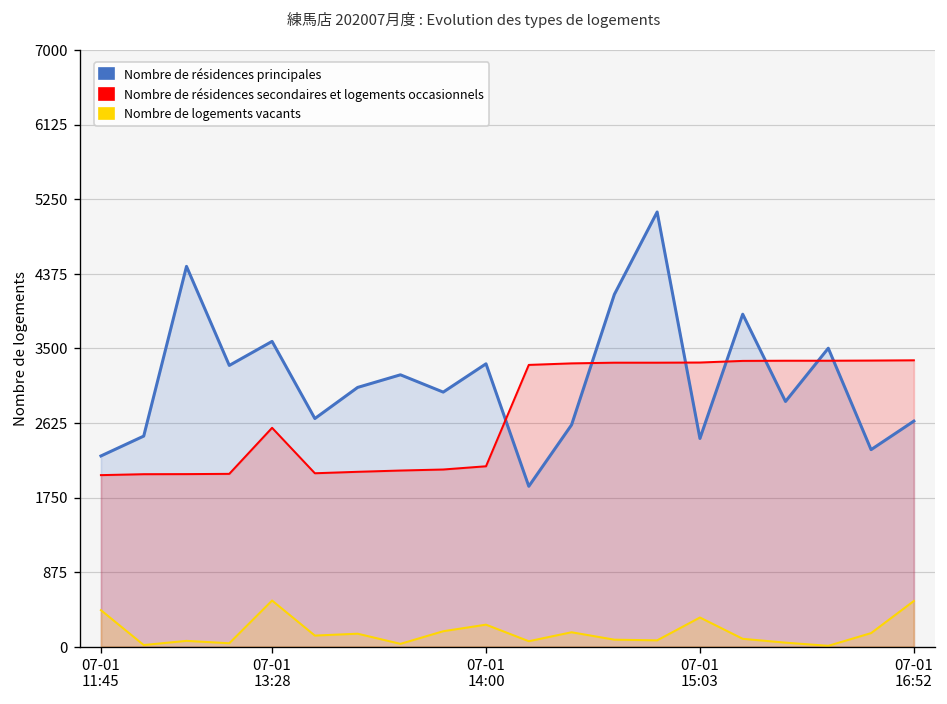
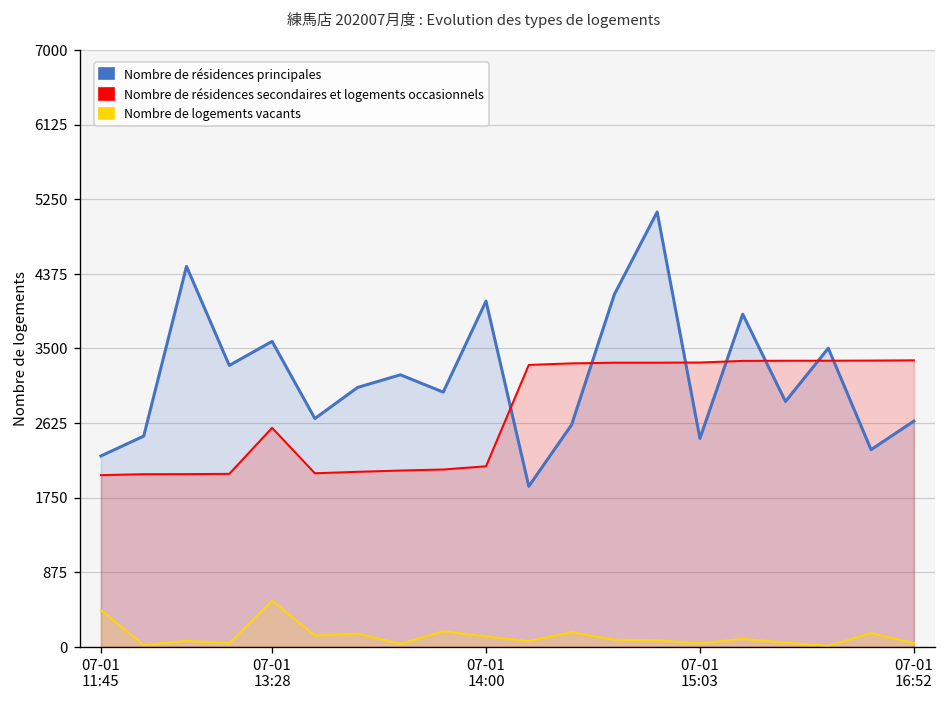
Nombre de résidences principales, 07-01 14:00: 3300 -> 4100
Nombre de logements vacants, 07-01 14:00: 300 -> 100
Nombre de logements vacants, 07-01 15:03: 300 -> 0
Nombre de logements vacants, 07-01 16:52: 500 -> 0
